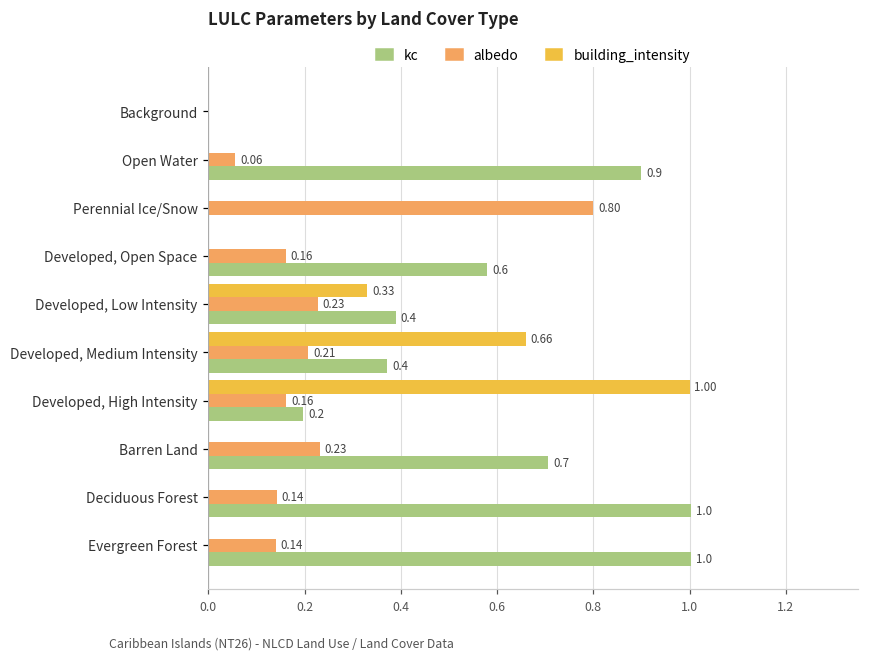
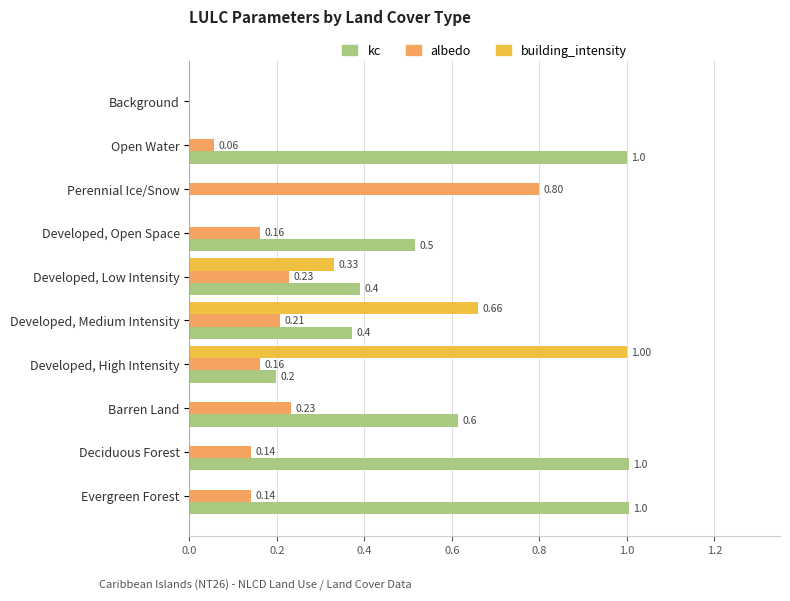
kc, Open Water: 0.9 -> 1.0
kc, Developed, Open Space: 0.6 -> 0.5
kc, Barren Land: 0.7 -> 0.6
